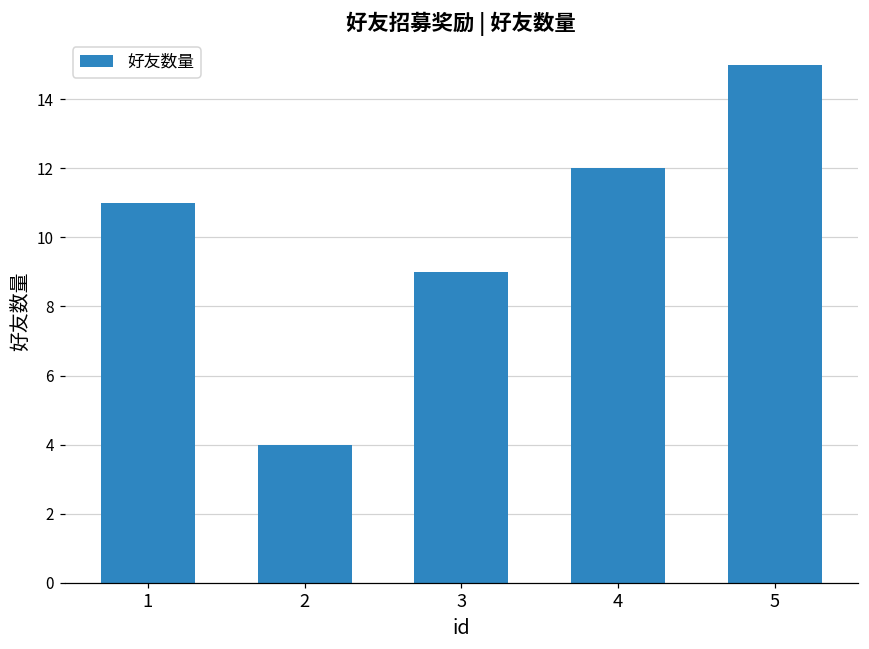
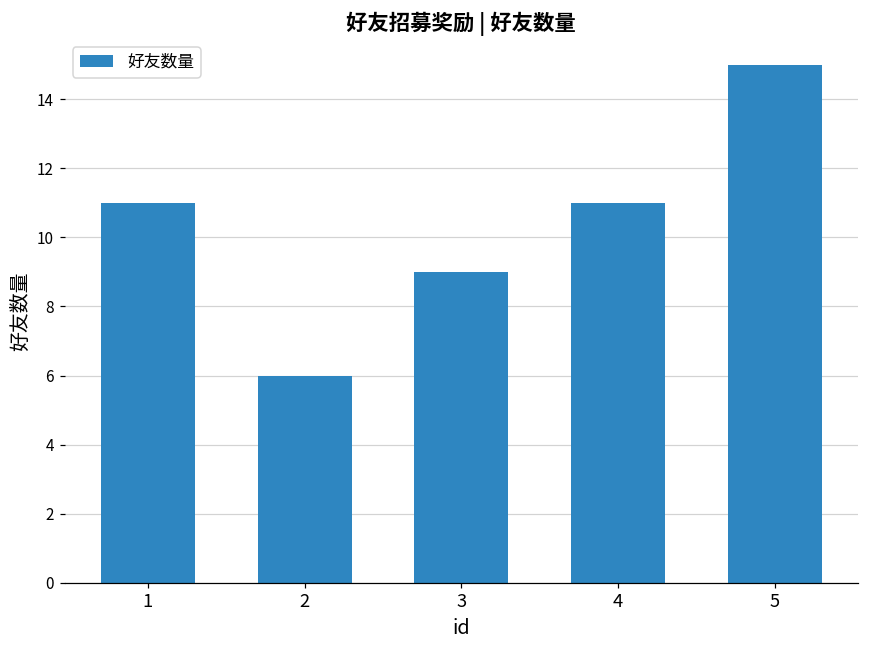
2: 4 -> 6
4: 12 -> 11
